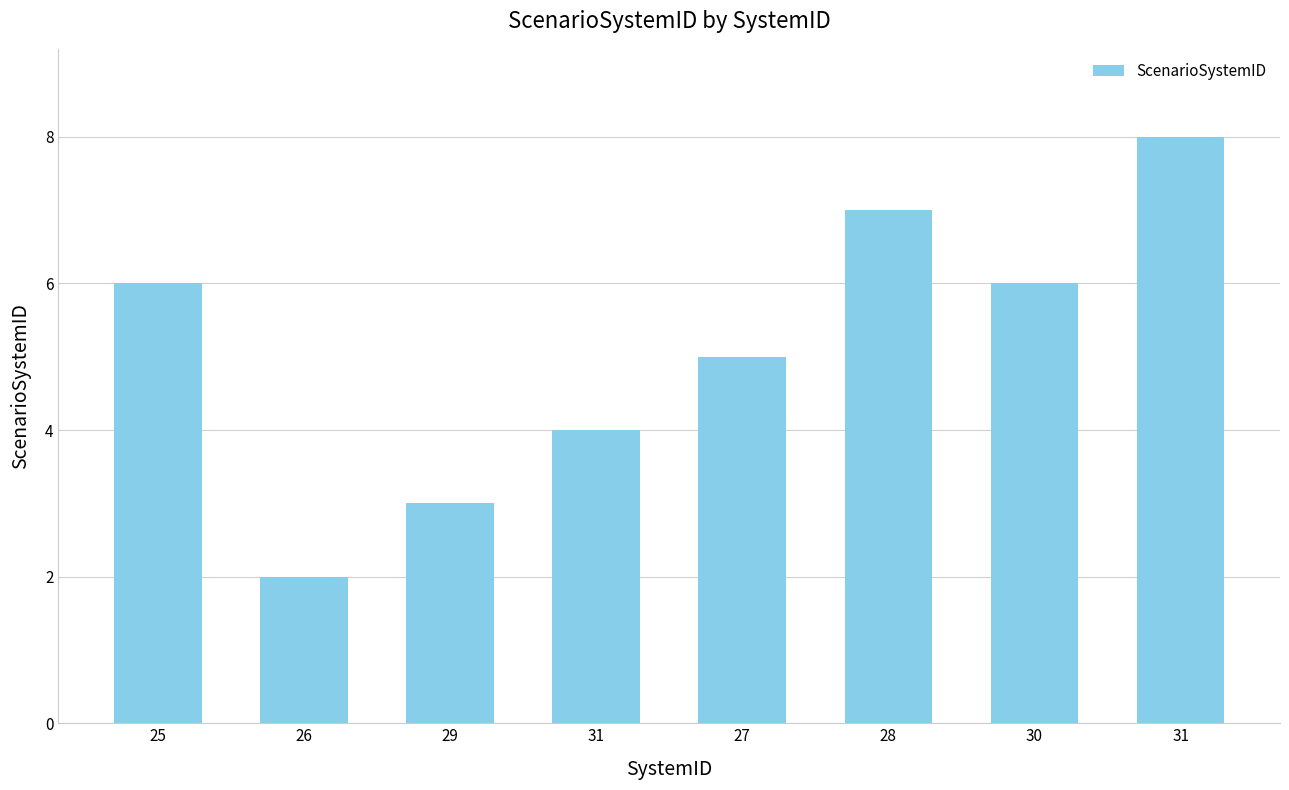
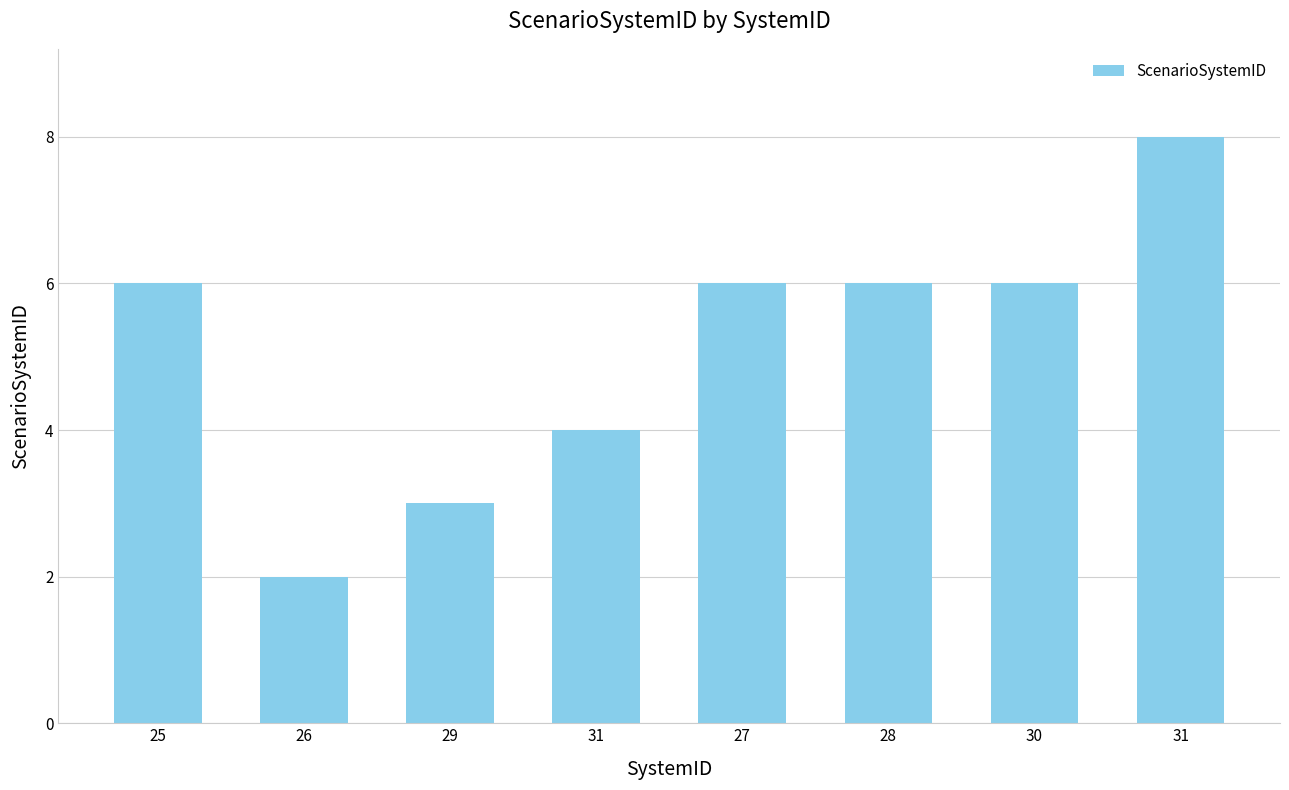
27: 5 -> 6
28: 7 -> 6
